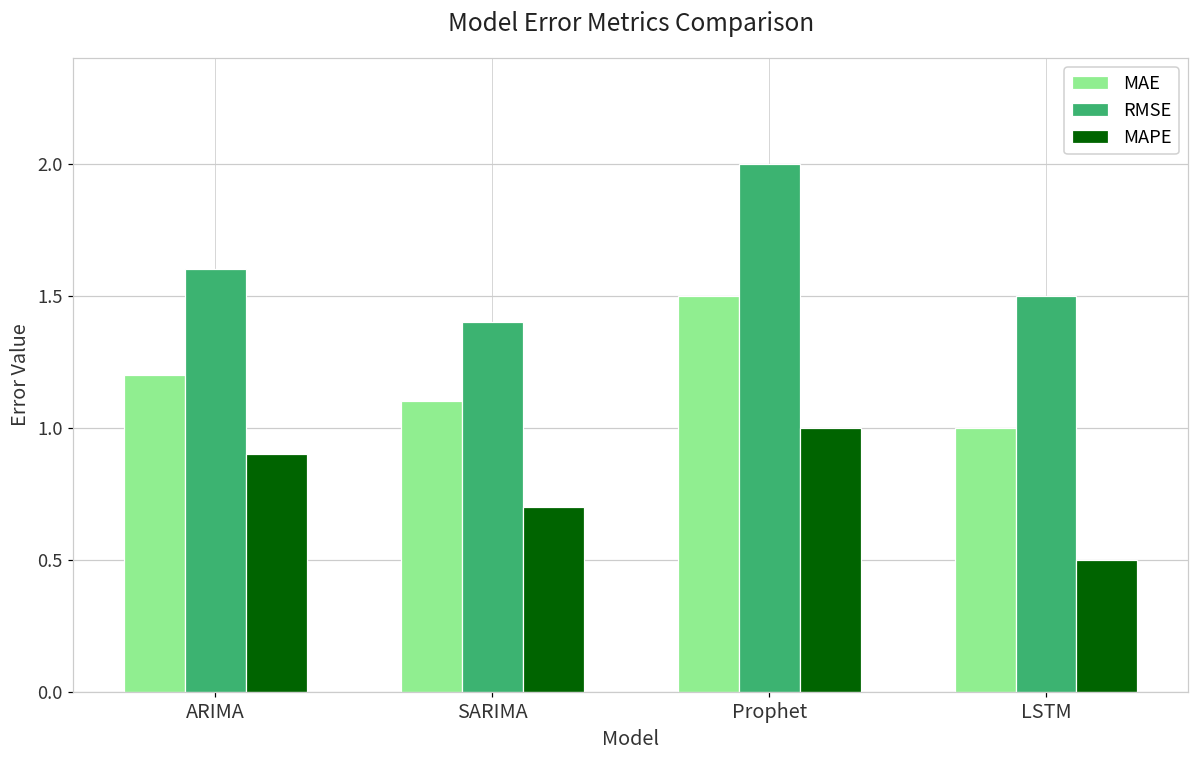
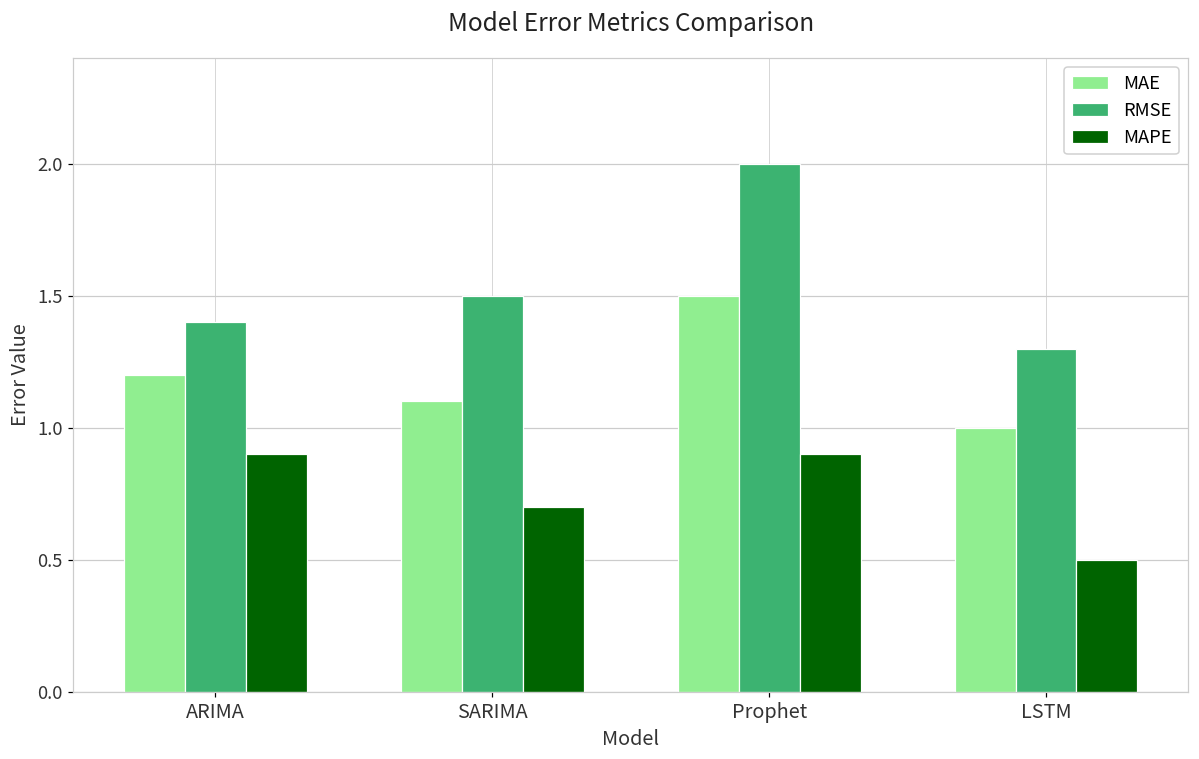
RMSE, ARIMA: 1.6 -> 1.4
RMSE, SARIMA: 1.4 -> 1.5
MAPE, Prophet: 1.0 -> 0.9
RMSE, LSTM: 1.5 -> 1.3
